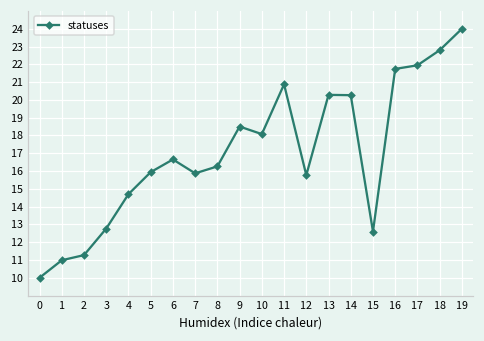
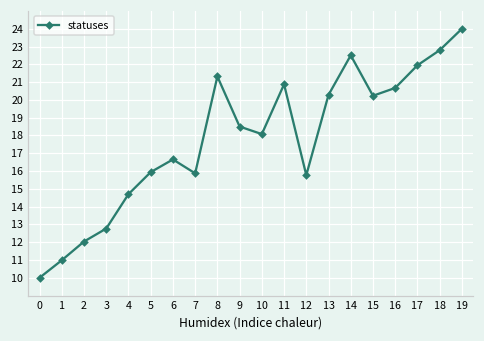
2: 11.3 -> 12.0
8: 16.3 -> 21.3
14: 20.3 -> 22.5
15: 12.6 -> 20.2
16: 21.7 -> 20.7
